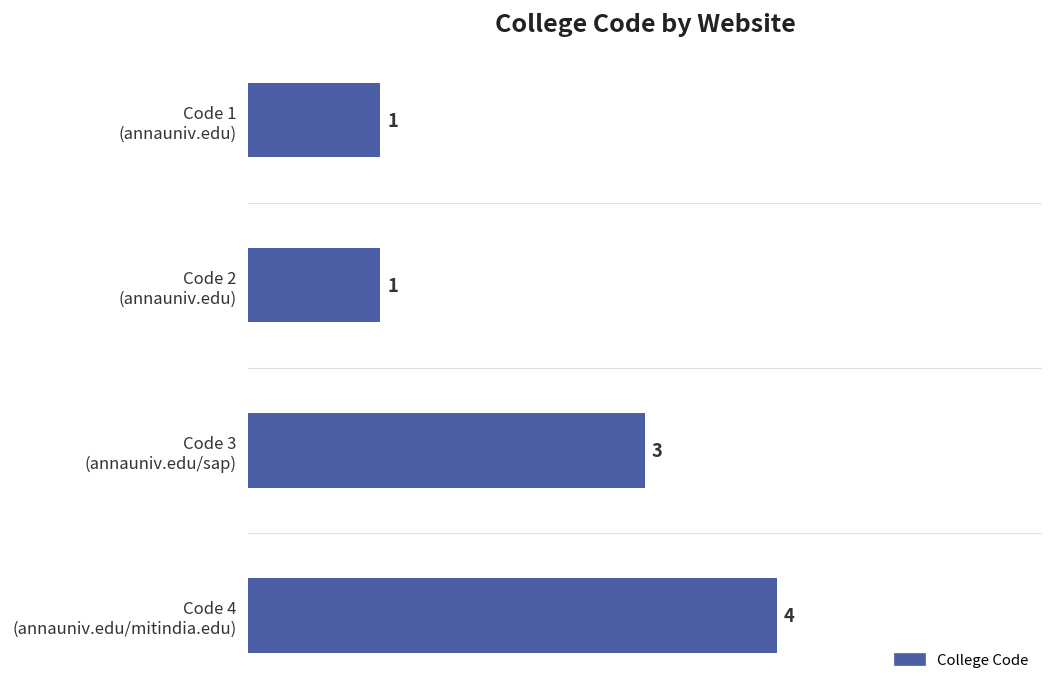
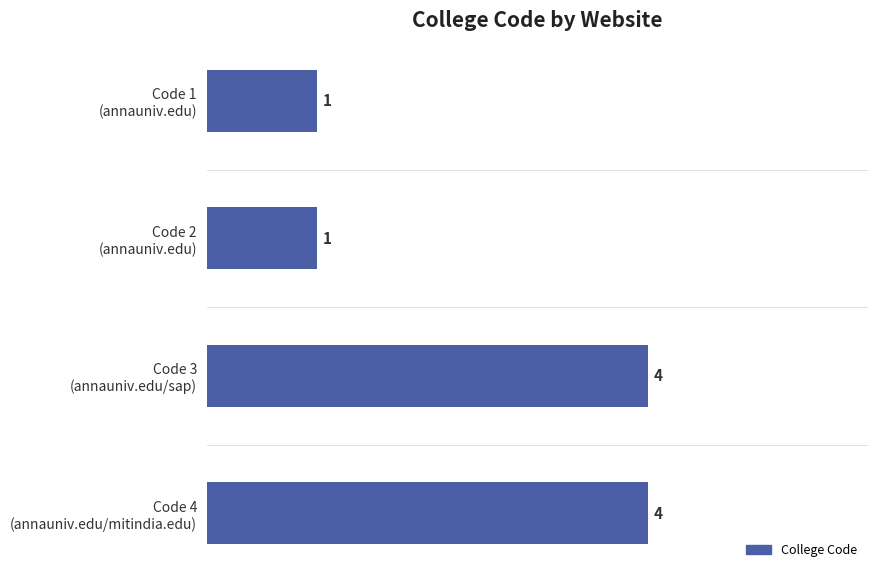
Code 3 (annauniv.edu/sap): 3 -> 4
